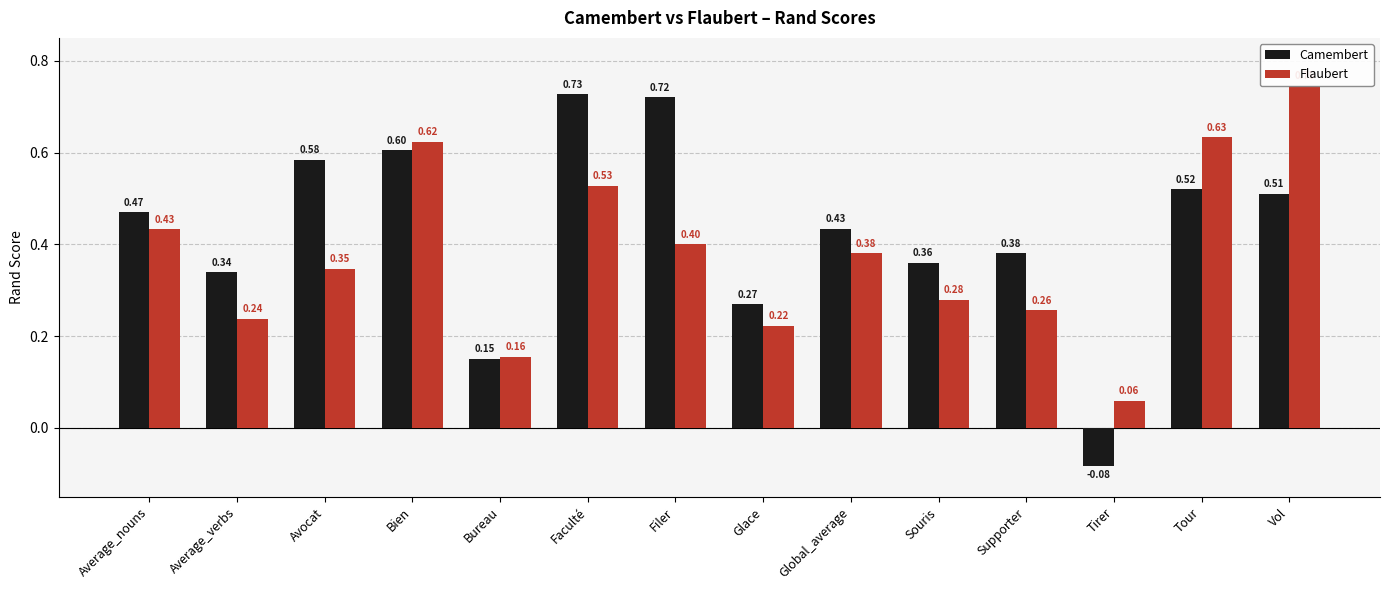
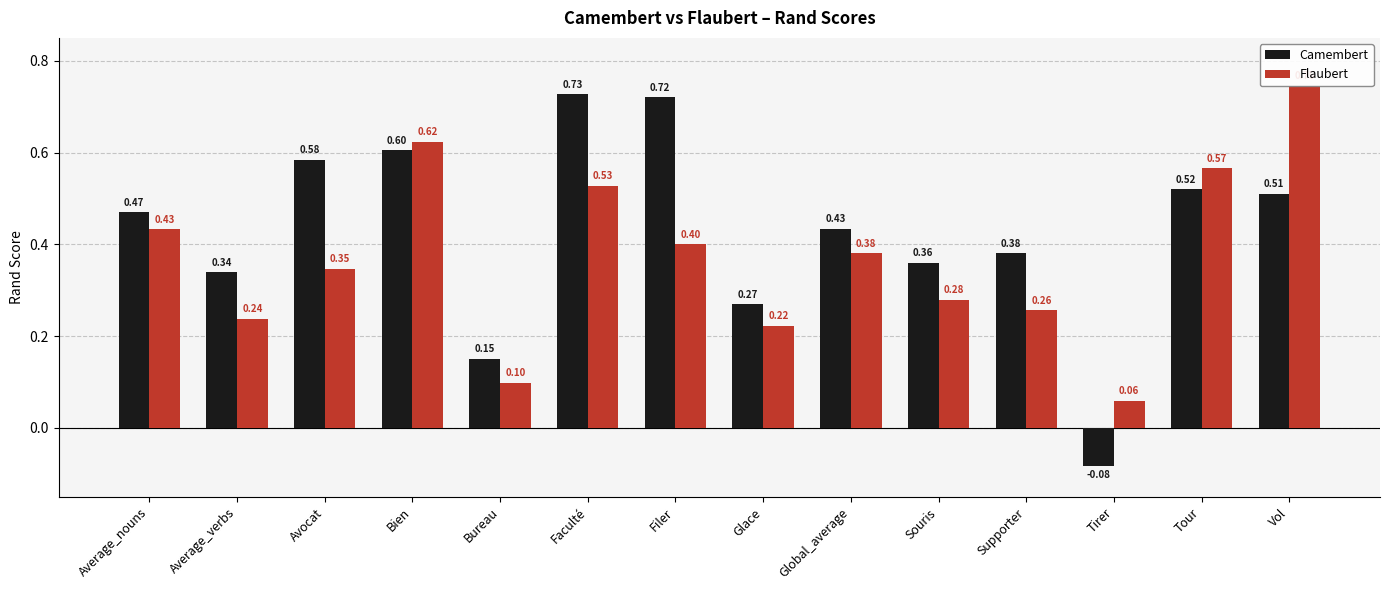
Flaubert, Bureau: 0.16 -> 0.10
Flaubert, Tour: 0.63 -> 0.57
